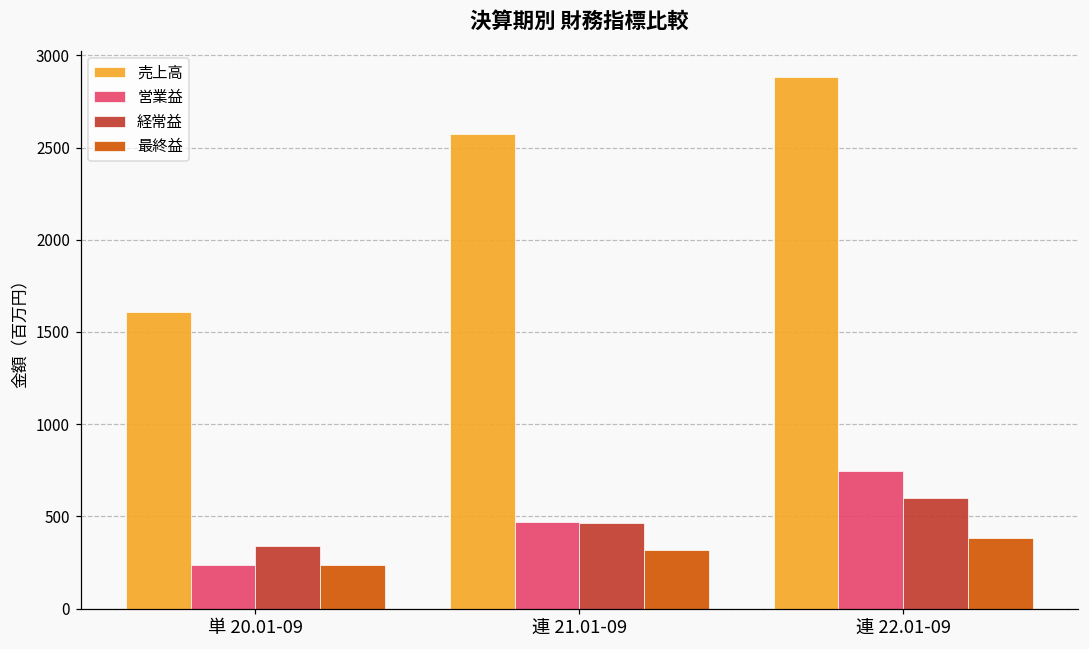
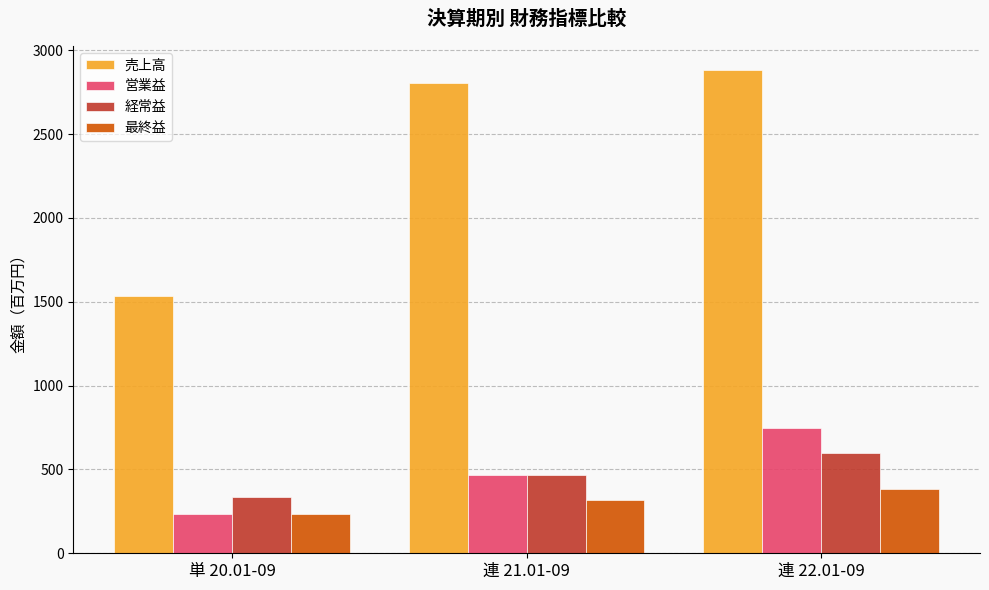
売上高, 単 20.01-09: 1610 -> 1540
売上高, 連 21.01-09: 2570 -> 2810
